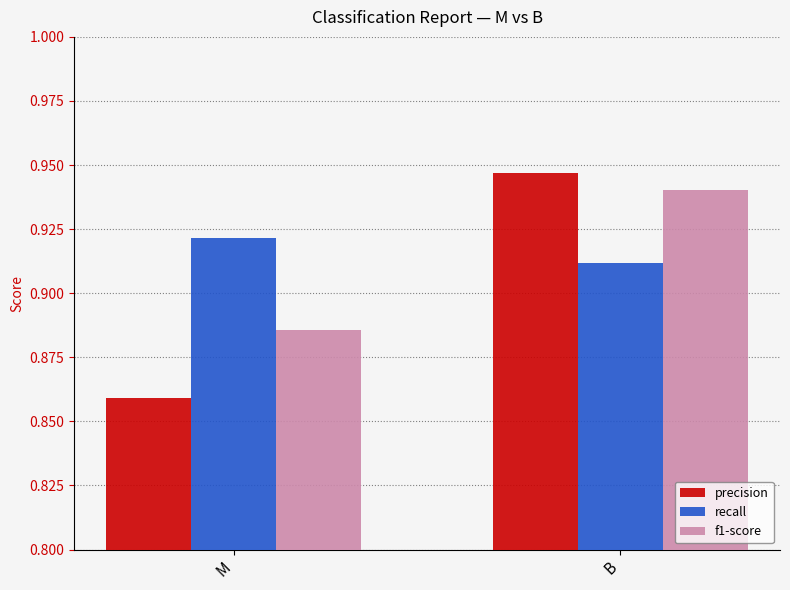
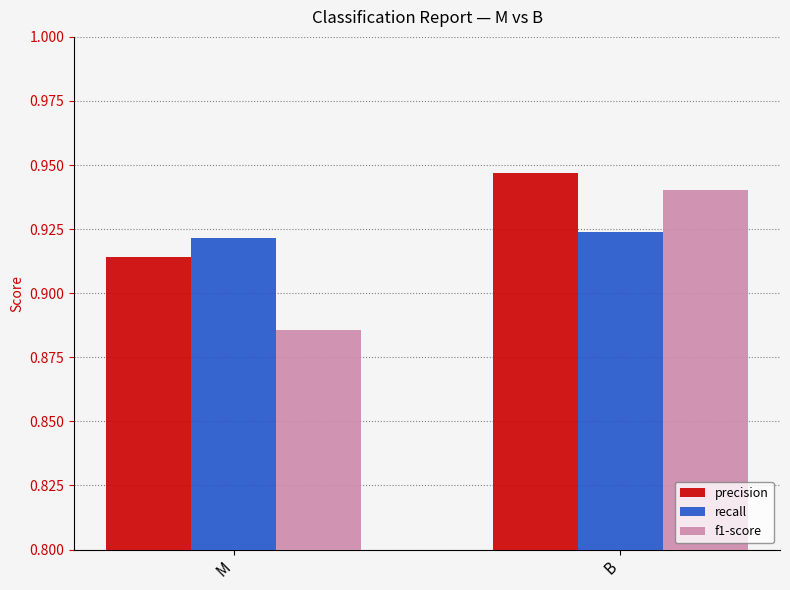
precision, M: 0.859 -> 0.914
recall, B: 0.912 -> 0.924
